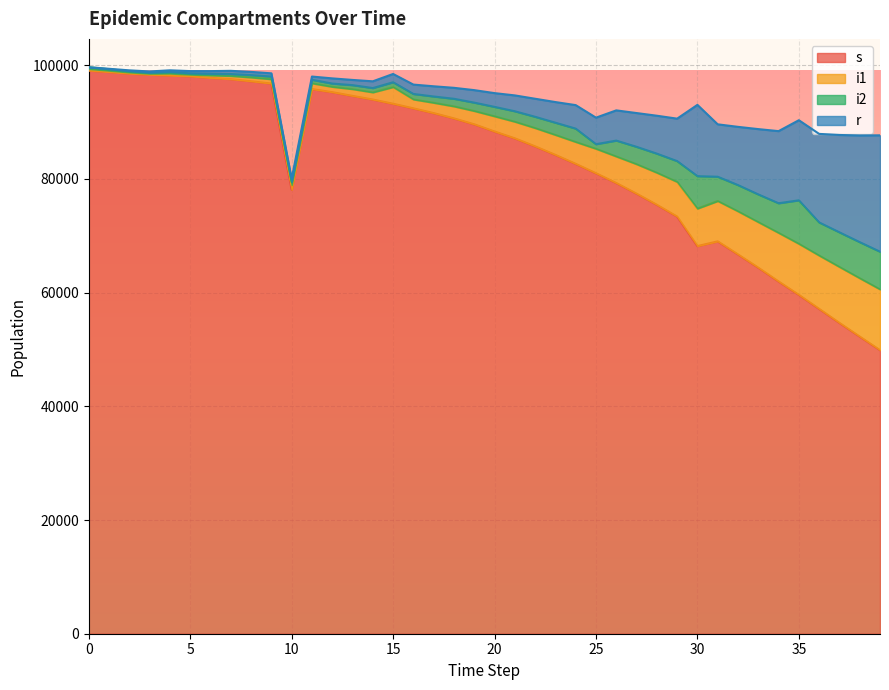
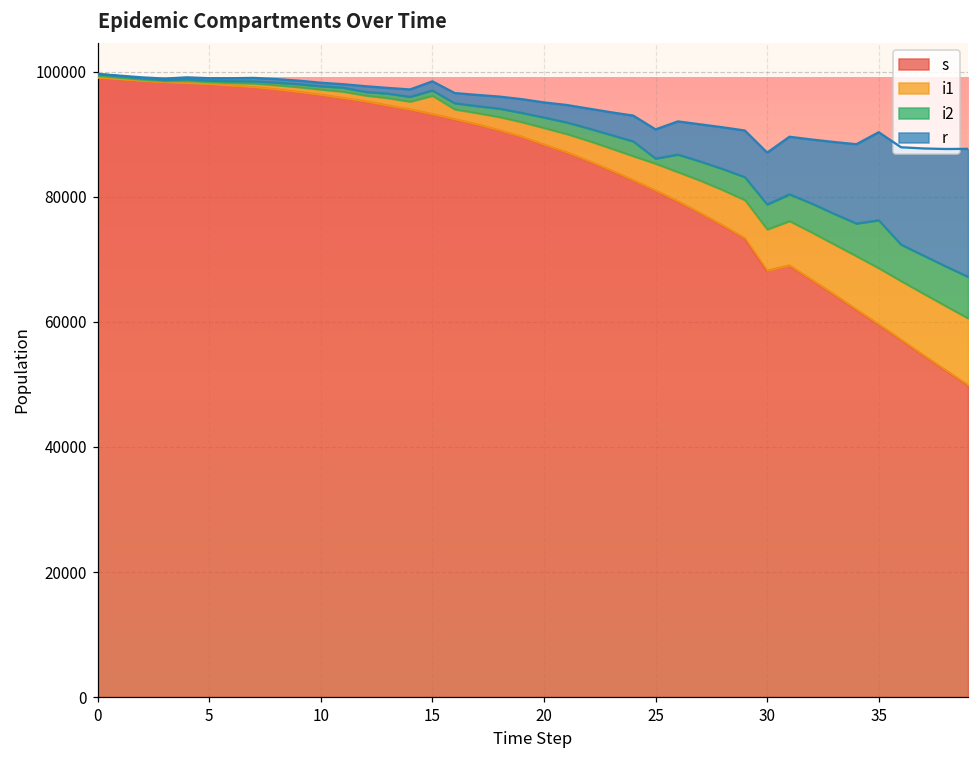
s, 10: 78000 -> 96000
i2, 30: 6000 -> 4000
r, 30: 13000 -> 8000
